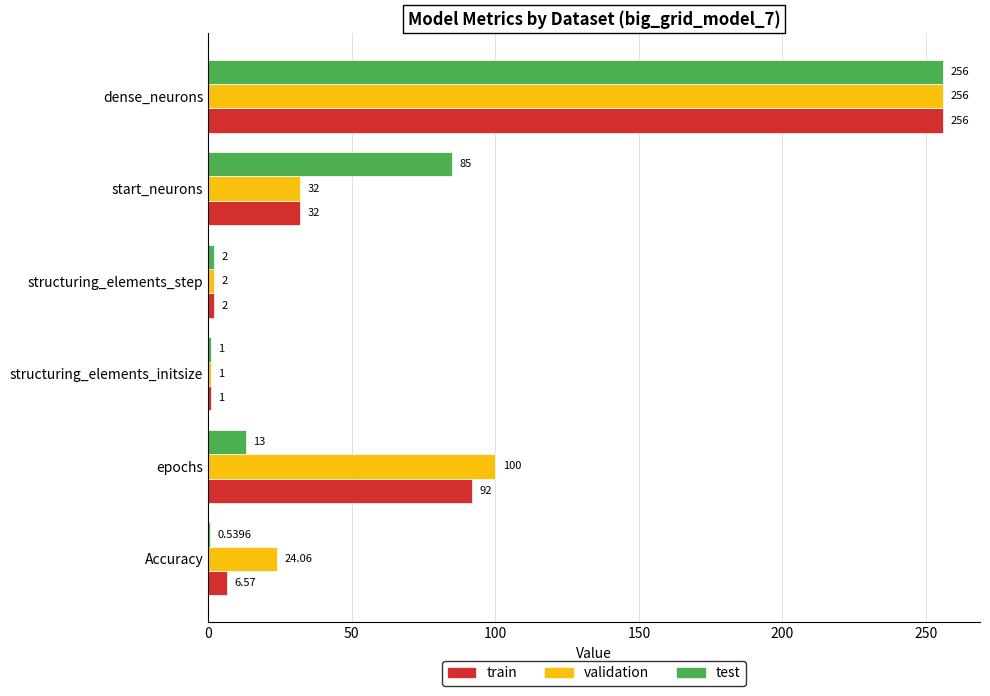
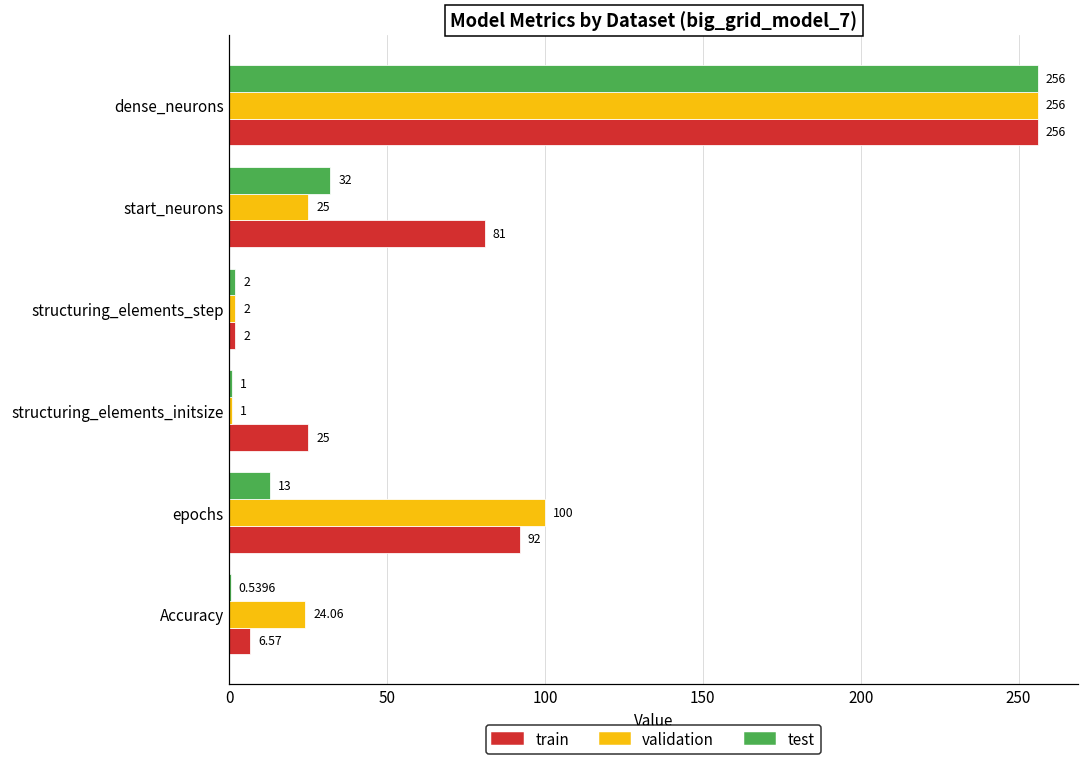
test, start_neurons: 85 -> 32
validation, start_neurons: 32 -> 25
train, start_neurons: 32 -> 81
train, structuring_elements_initsize: 1 -> 25
